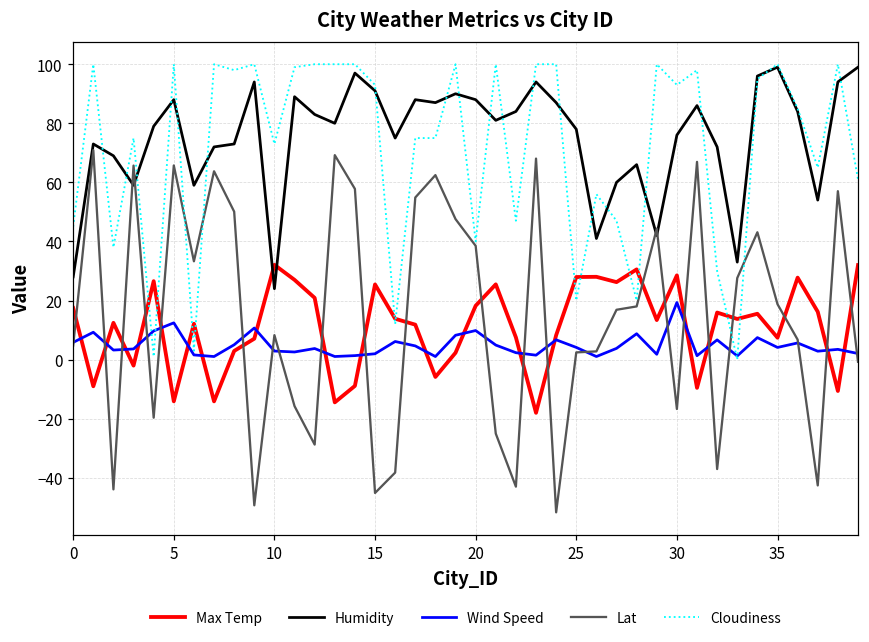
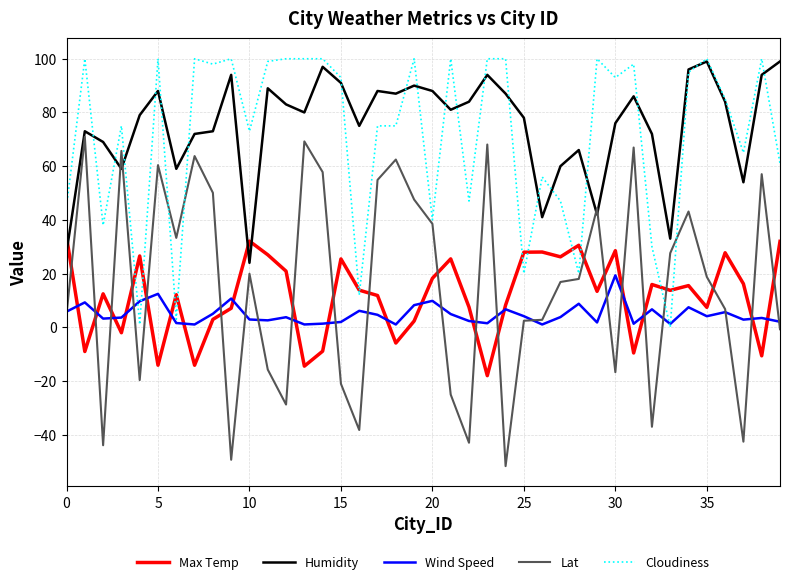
Max Temp, 0: 17 -> 34
Lat, 5: 66 -> 60
Lat, 10: 8 -> 20
Lat, 15: -45 -> -21
